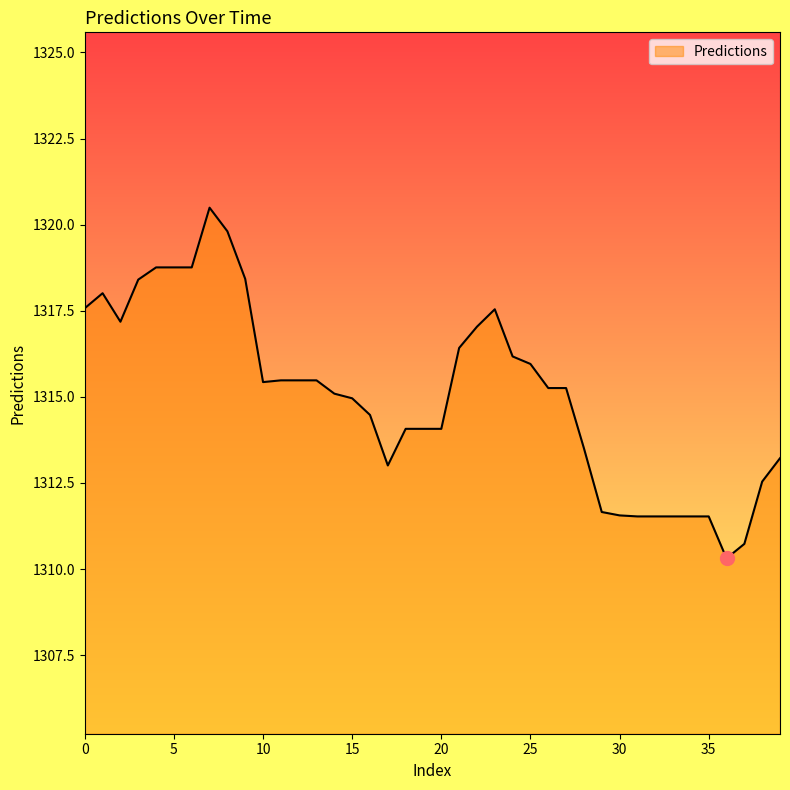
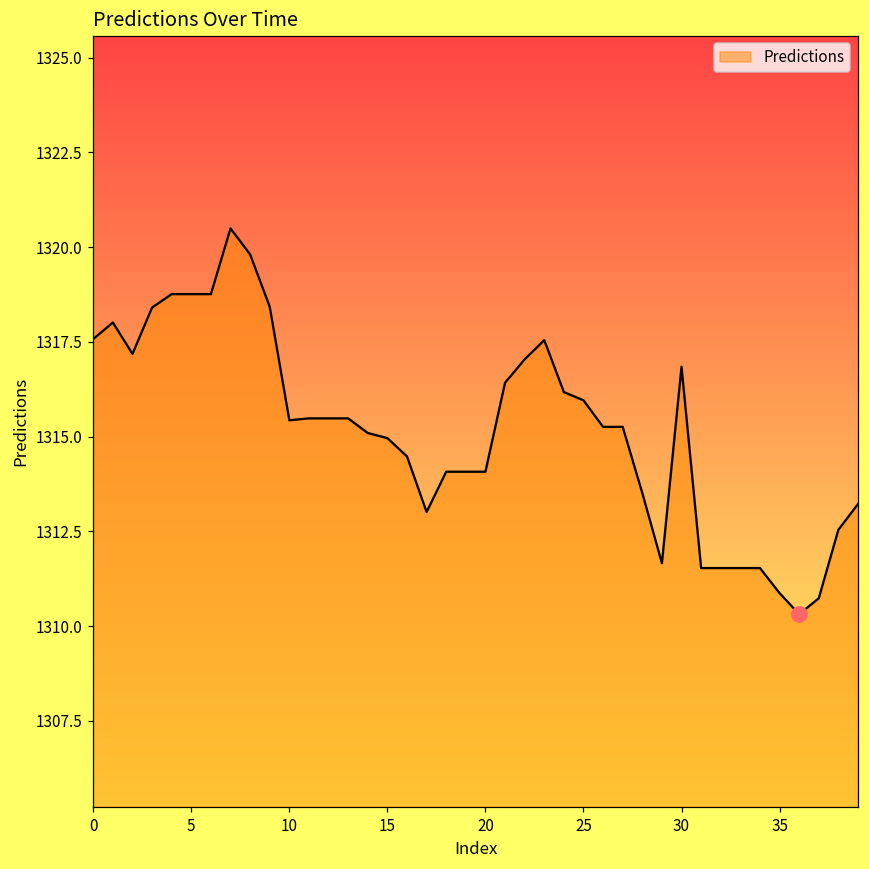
Predictions, 30: 1311.6 -> 1316.8
Predictions, 35: 1311.5 -> 1310.9
